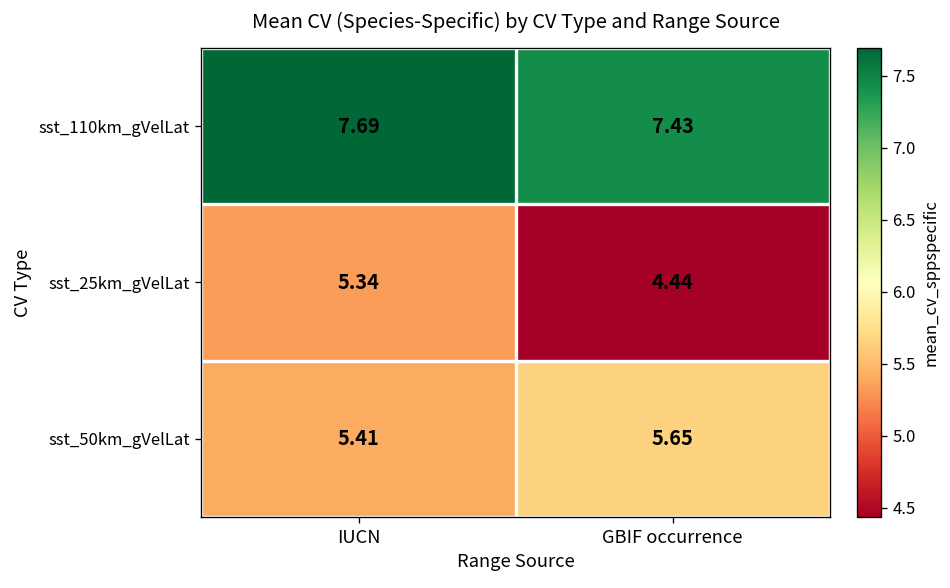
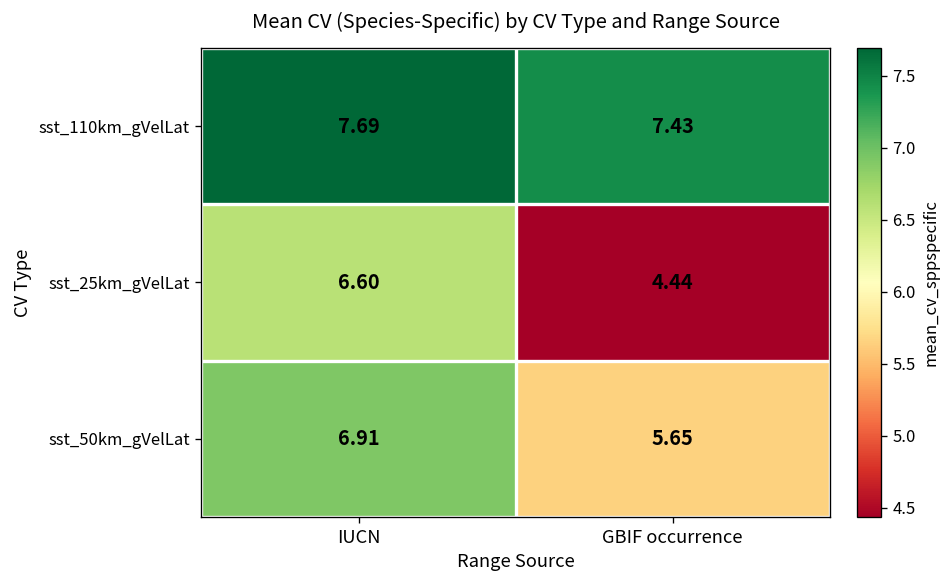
sst_25km_gVelLat, IUCN: 5.34 -> 6.60
sst_50km_gVelLat, IUCN: 5.41 -> 6.91
